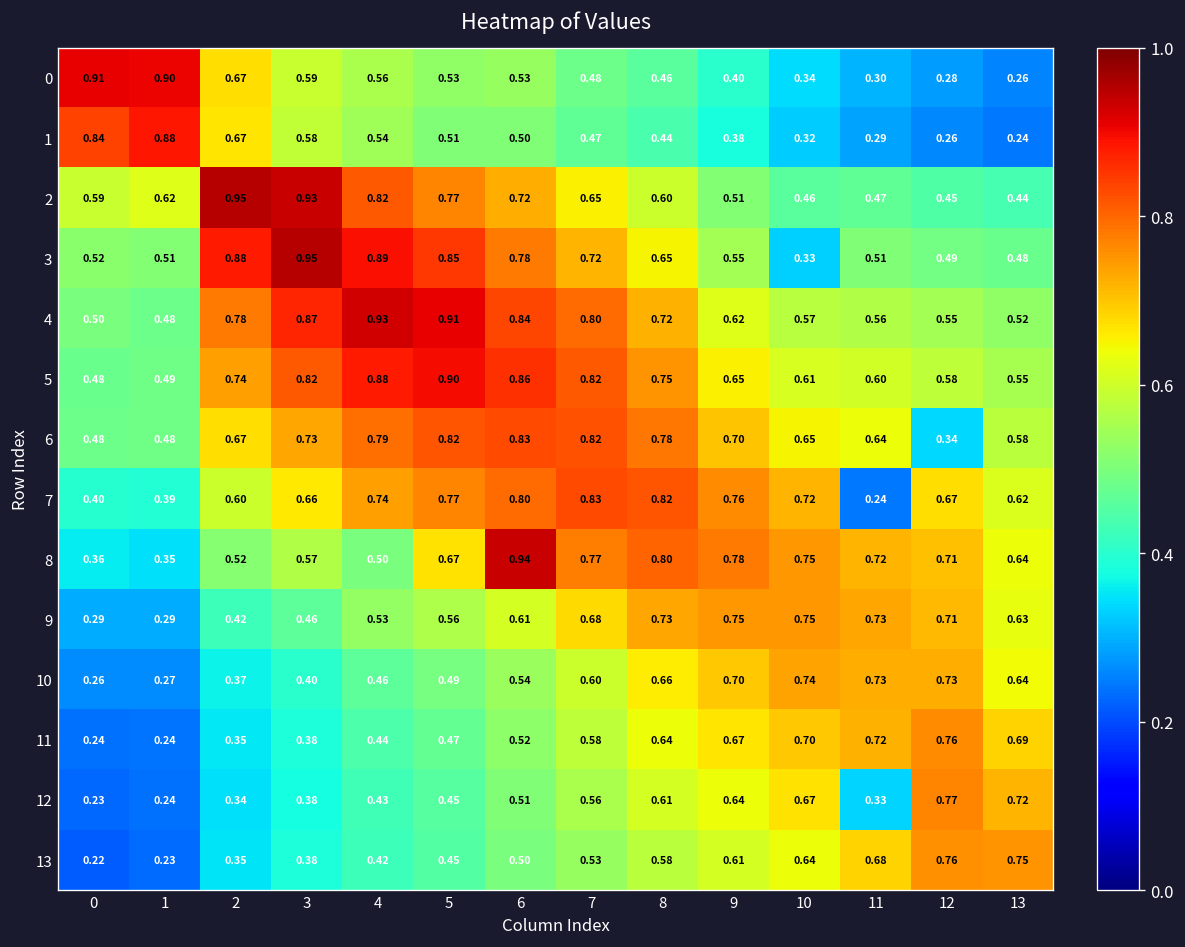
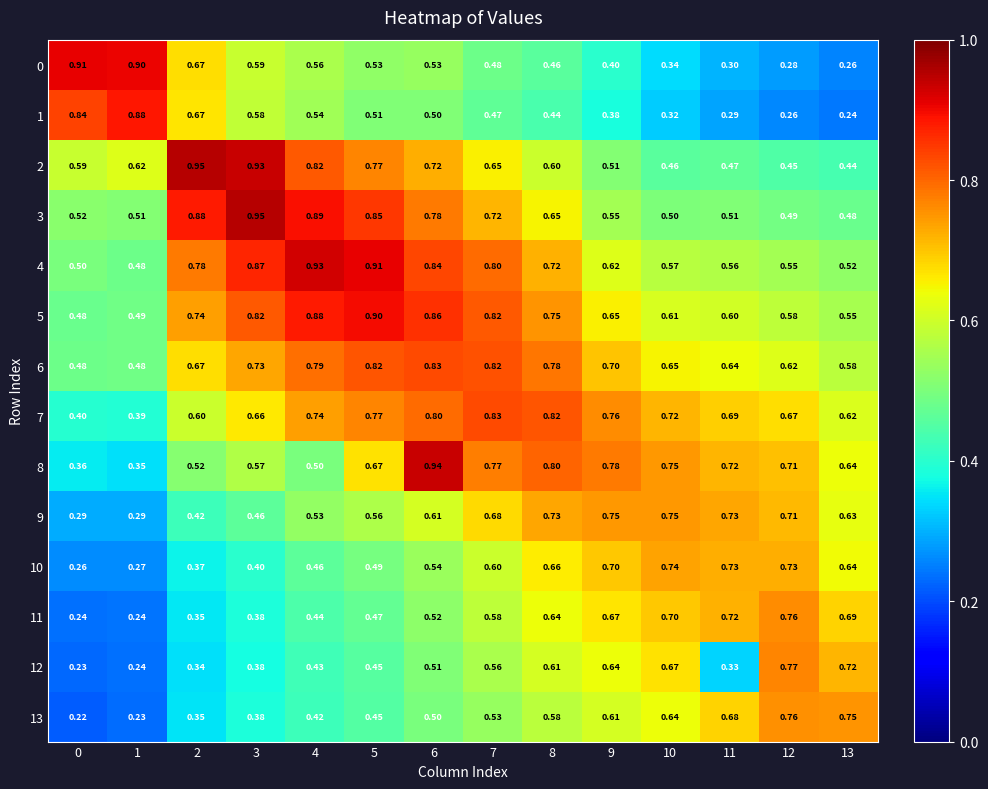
3, 10: 0.33 -> 0.50
6, 12: 0.34 -> 0.62
7, 11: 0.24 -> 0.69
